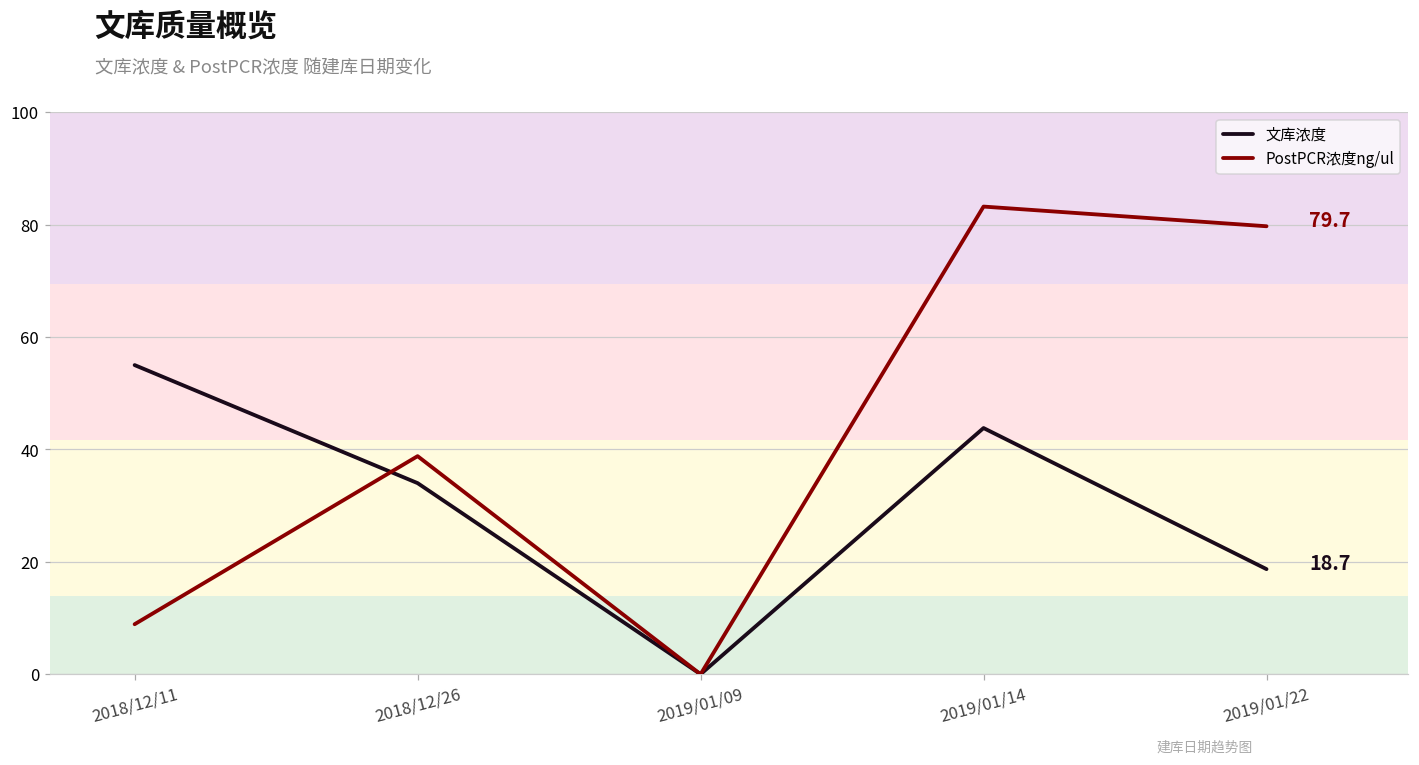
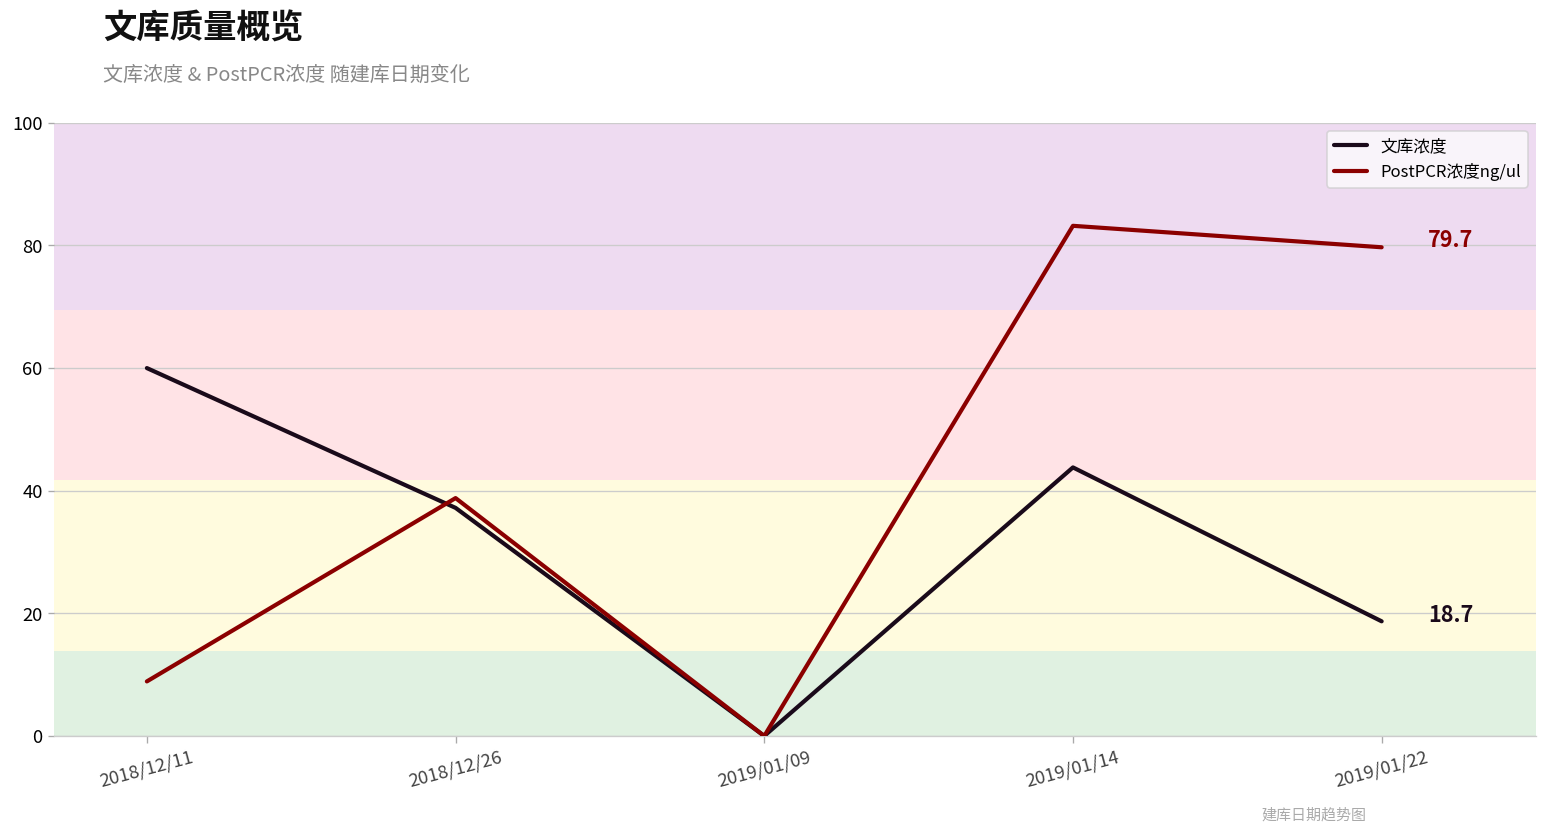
文库浓度, 2018/12/11: 55 -> 60
文库浓度, 2018/12/26: 34 -> 37
